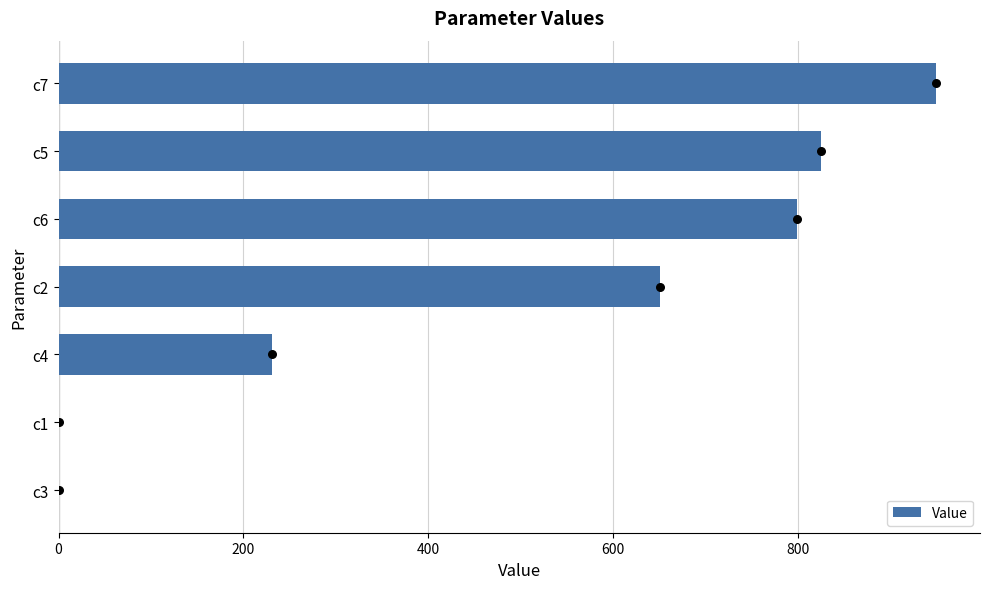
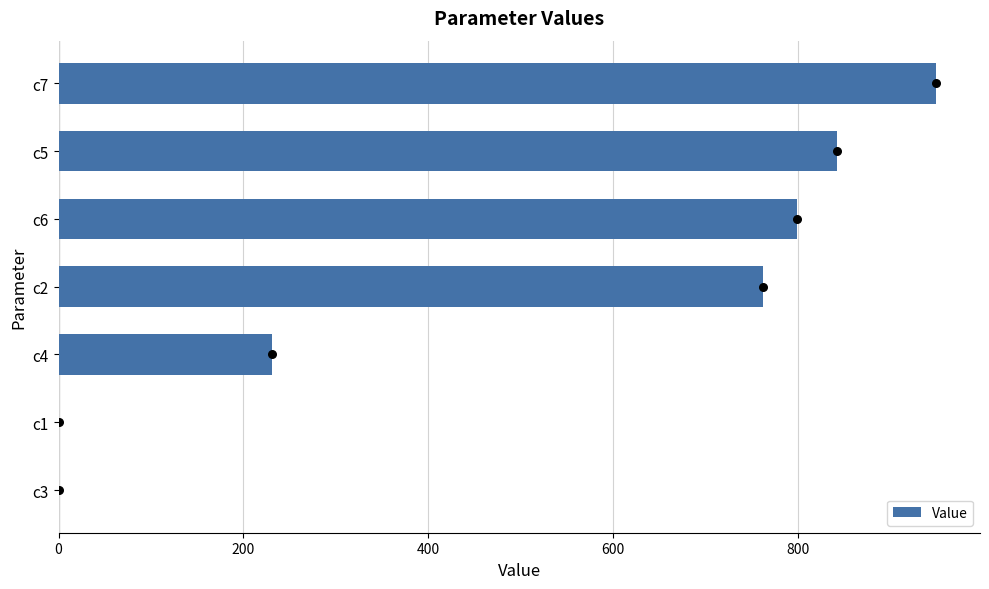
c5: 830 -> 840
c2: 650 -> 760
